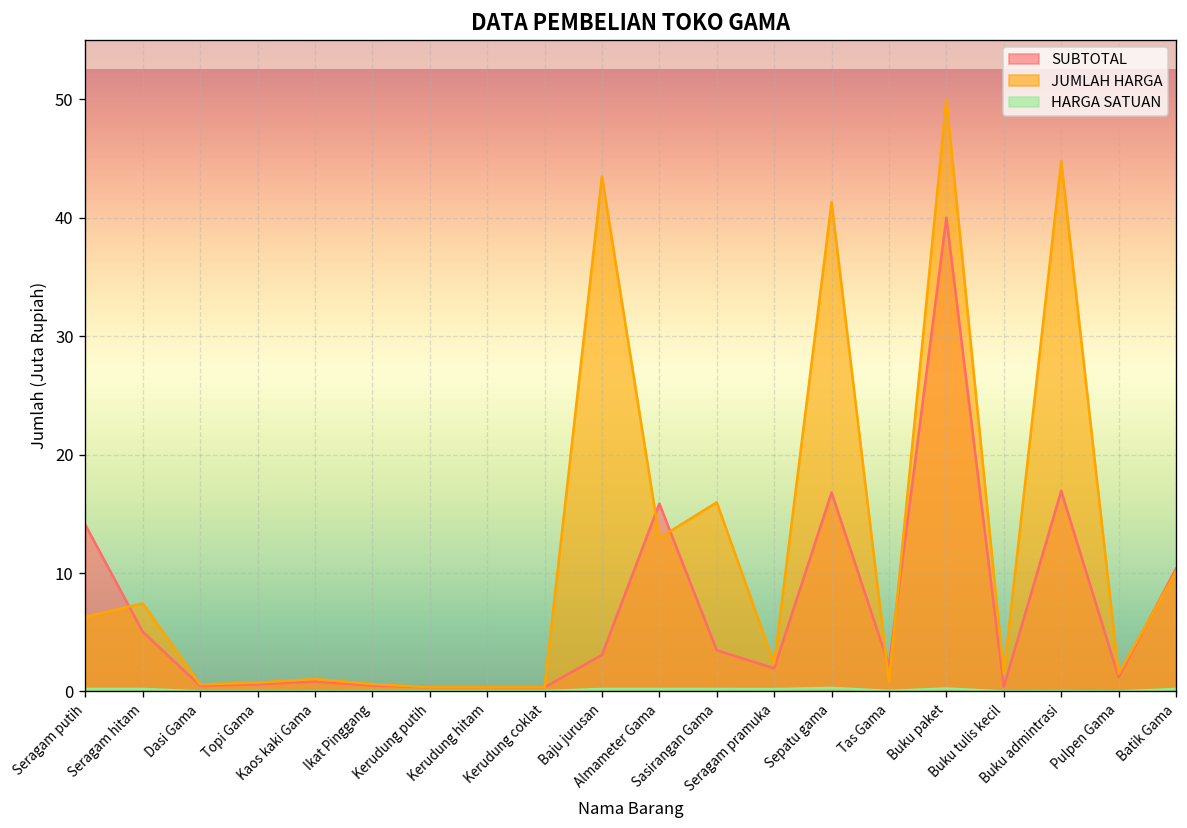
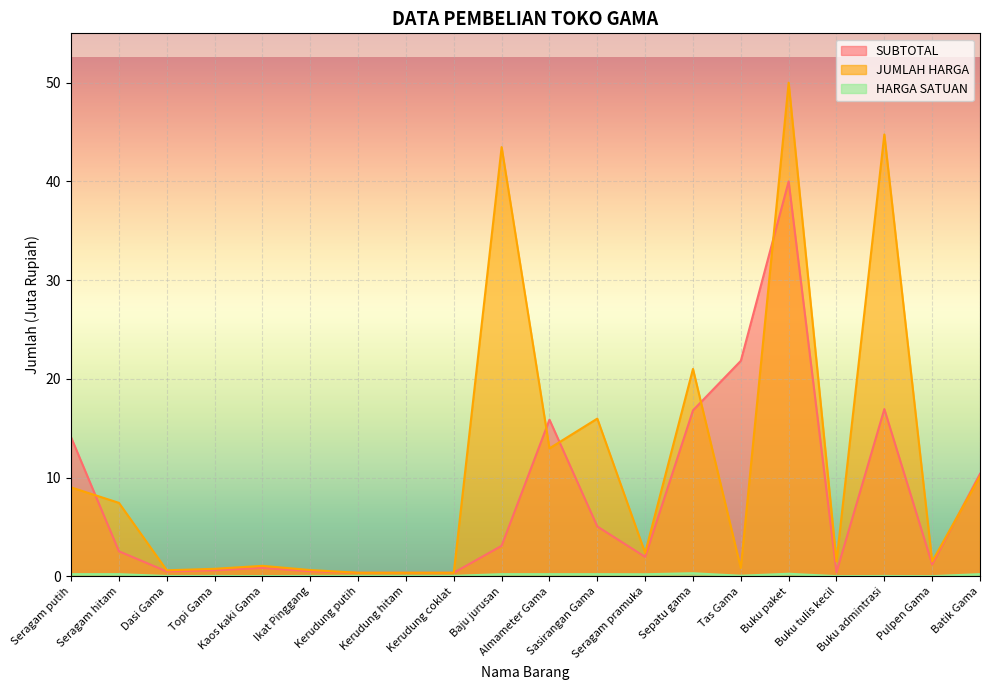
JUMLAH HARGA, Seragam putih: 6 -> 9
SUBTOTAL, Seragam hitam: 5 -> 3
SUBTOTAL, Sasirangan Gama: 3 -> 5
JUMLAH HARGA, Sepatu gama: 41 -> 21
SUBTOTAL, Tas Gama: 2 -> 22
